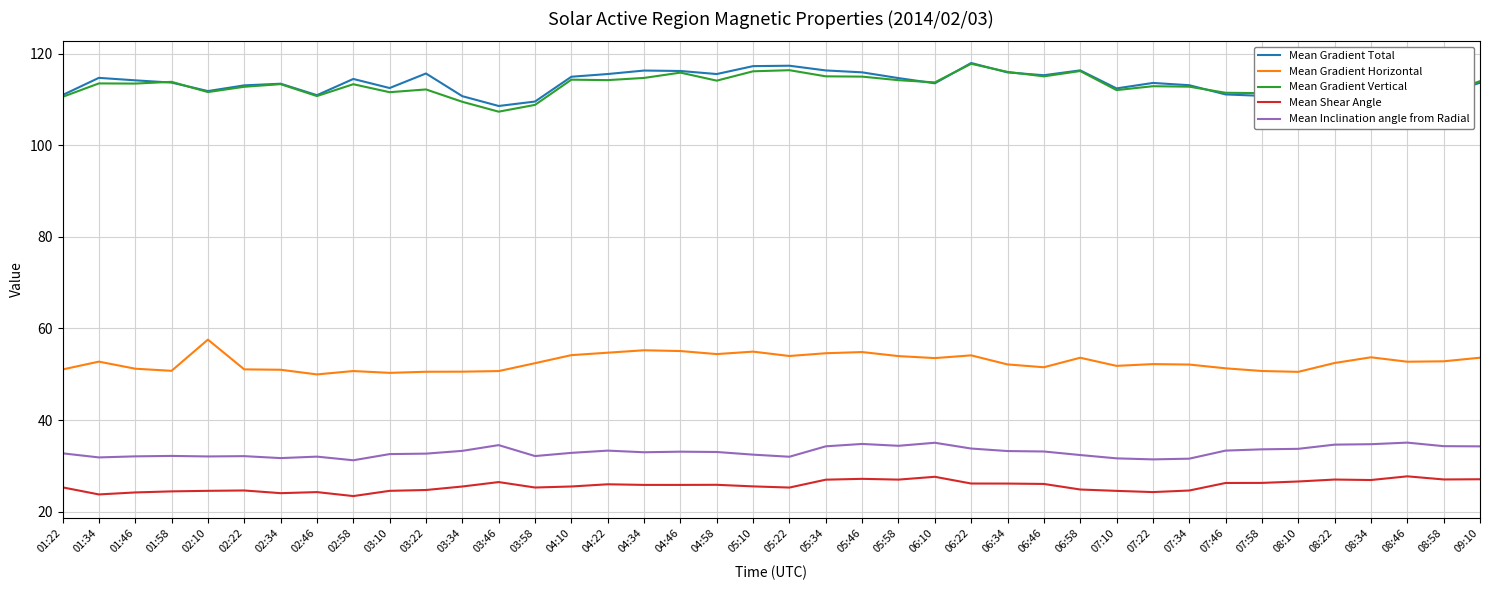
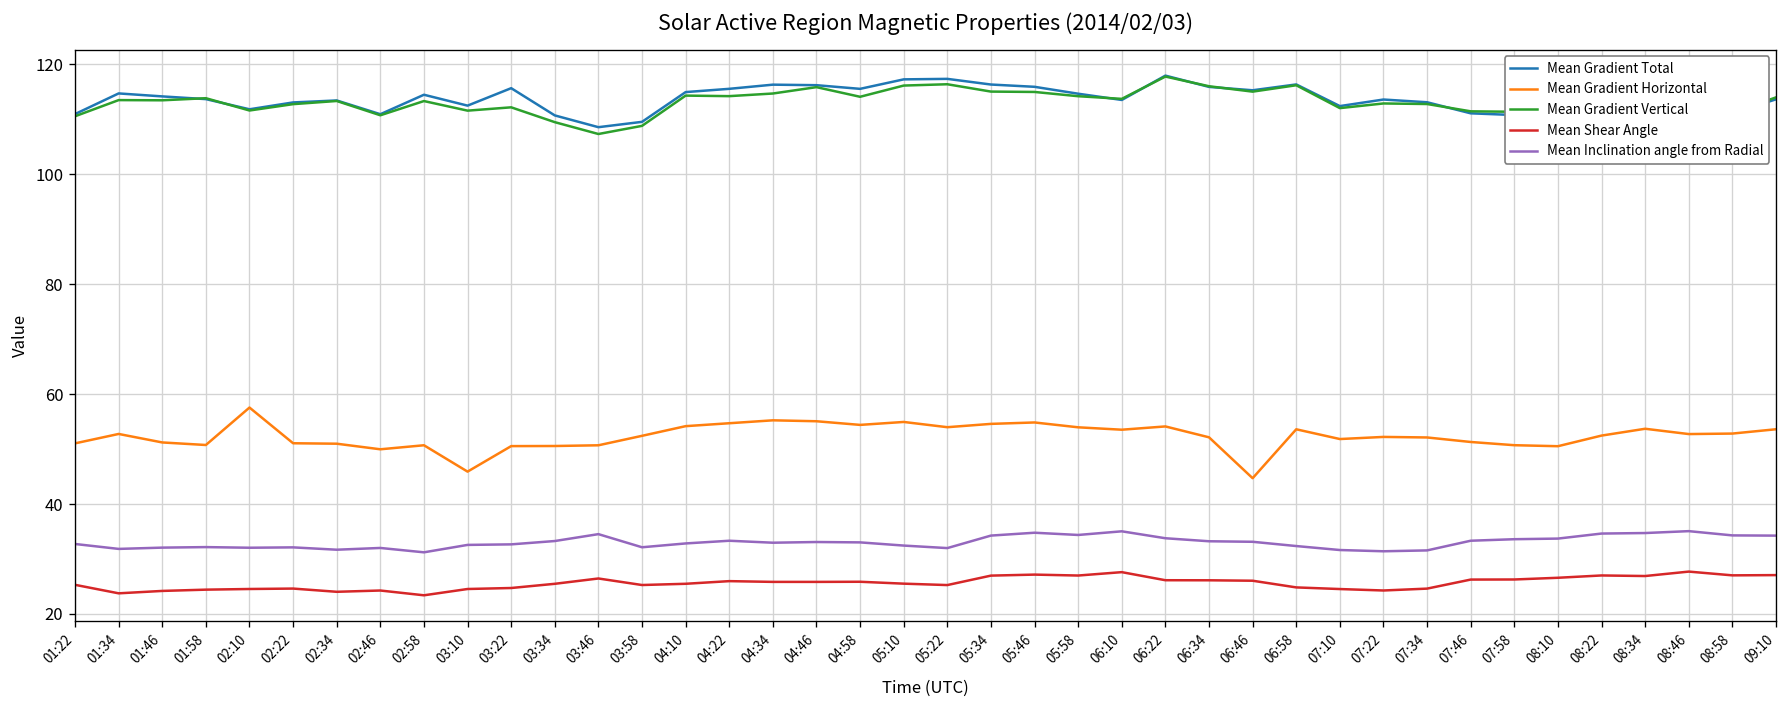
Mean Gradient Horizontal, 03:10: 50 -> 46
Mean Gradient Horizontal, 06:46: 52 -> 45
